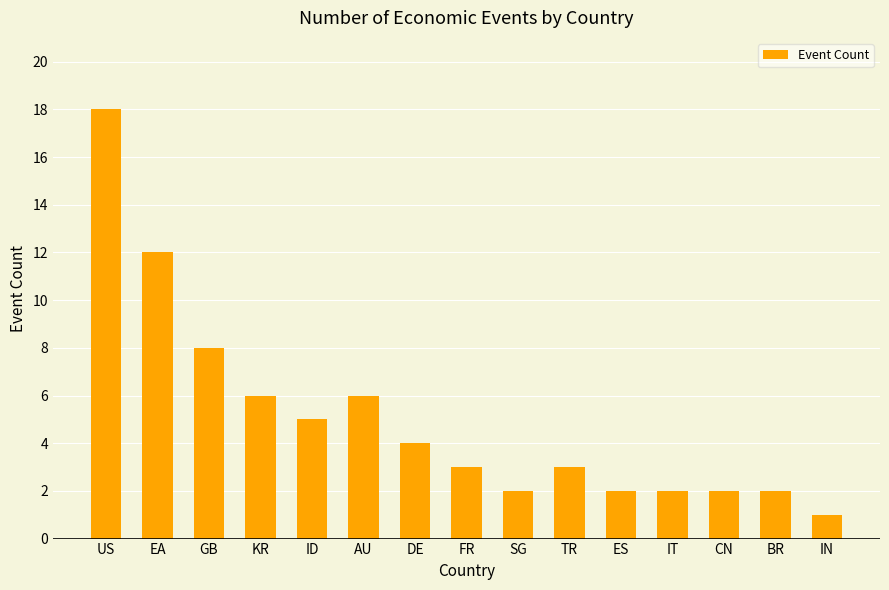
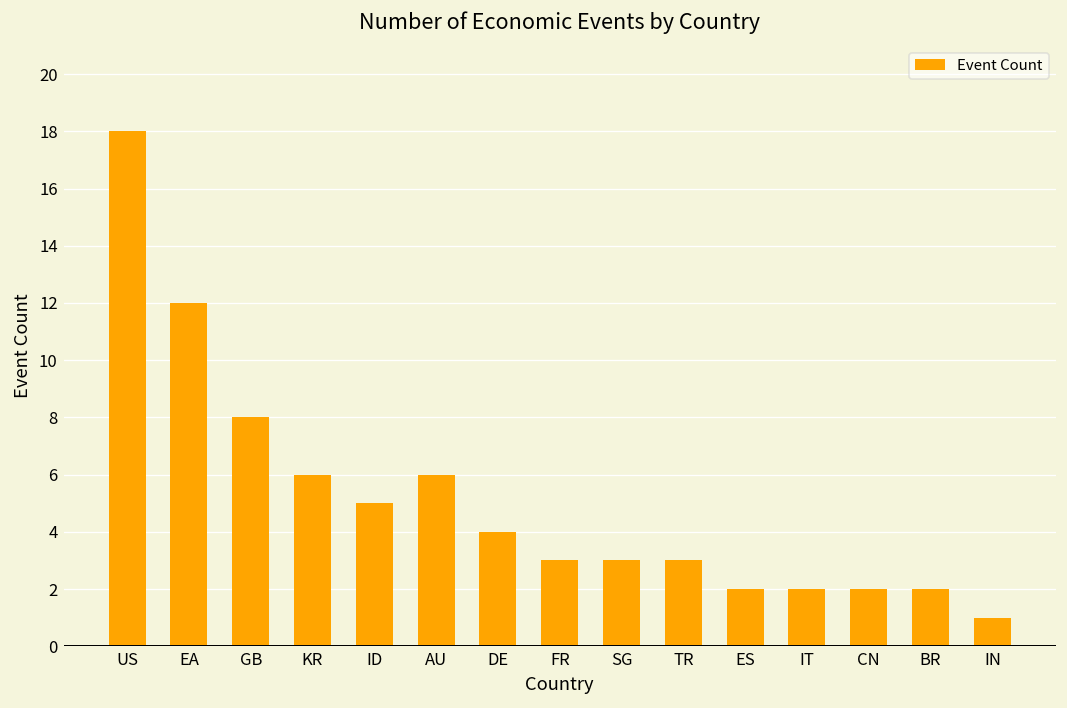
SG: 2 -> 3
